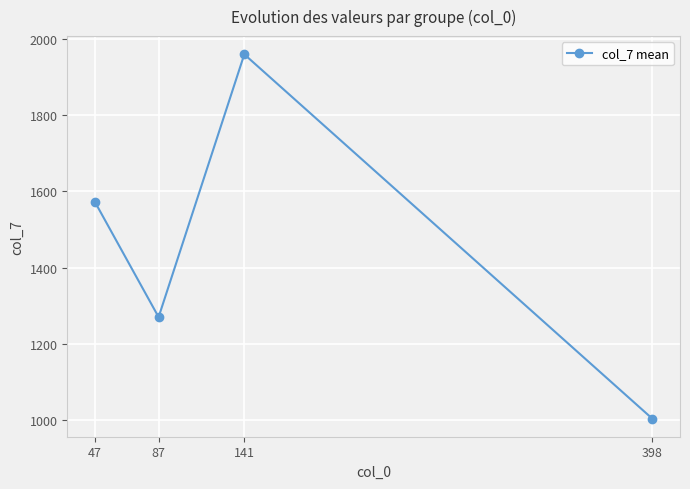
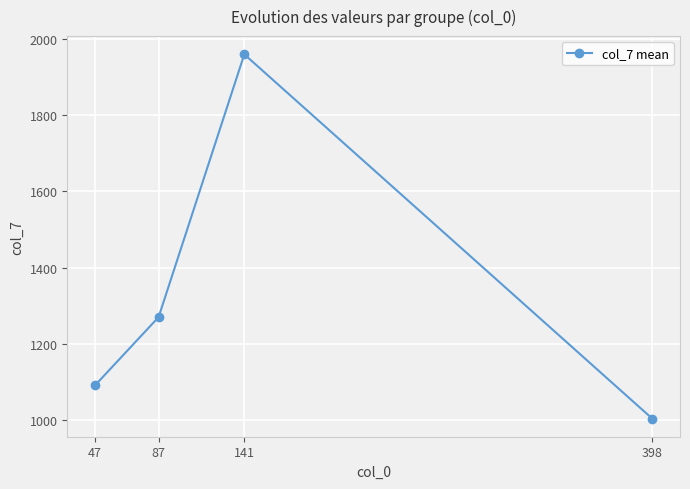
47: 1570 -> 1090
